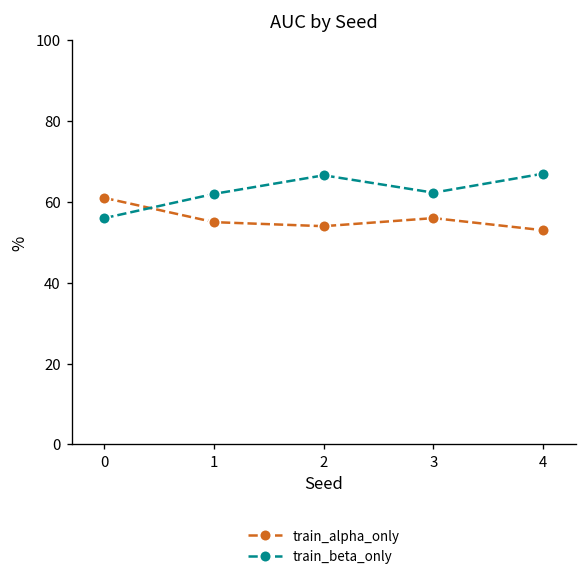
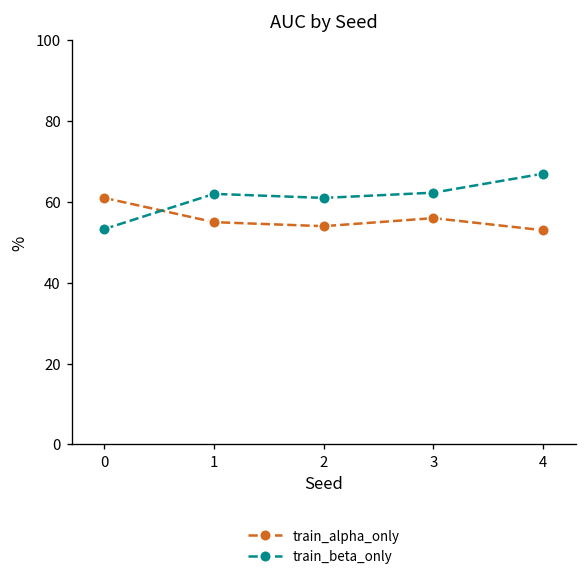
train_beta_only, 0: 56 -> 53
train_beta_only, 2: 67 -> 61
